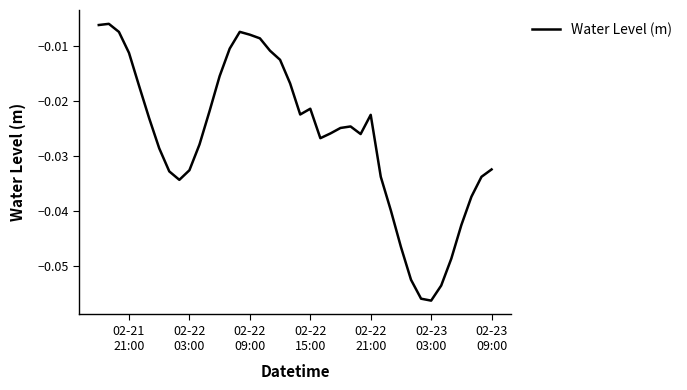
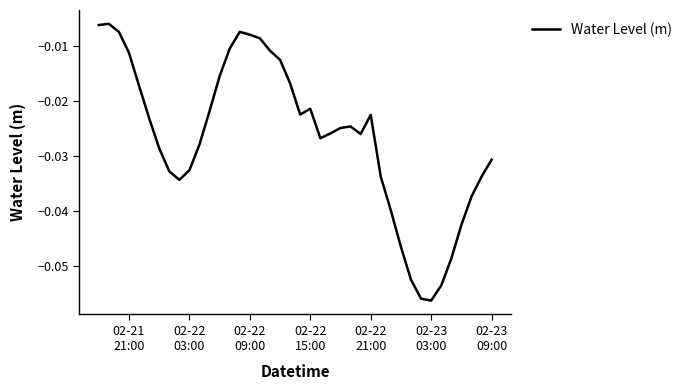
02-23 09:00: -0.032 -> -0.031
